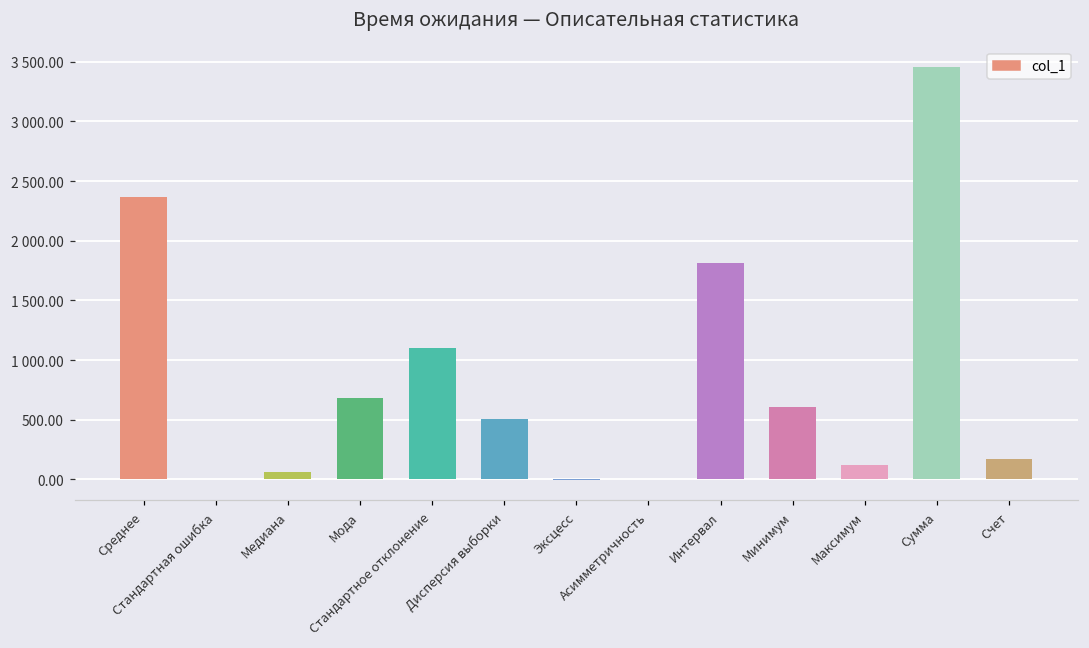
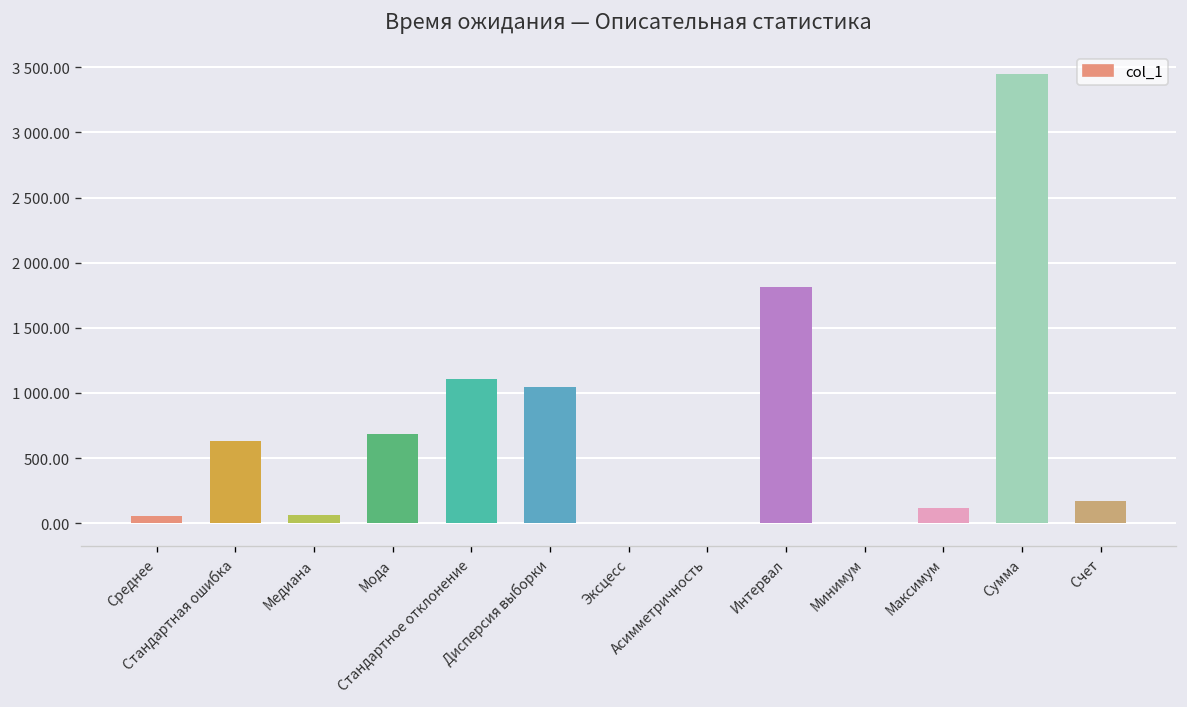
Среднее: 2360 -> 60
Стандартная ошибка: 0 -> 630
Дисперсия выборки: 510 -> 1050
Минимум: 610 -> 0
